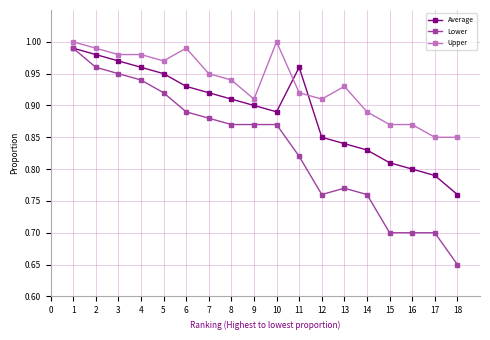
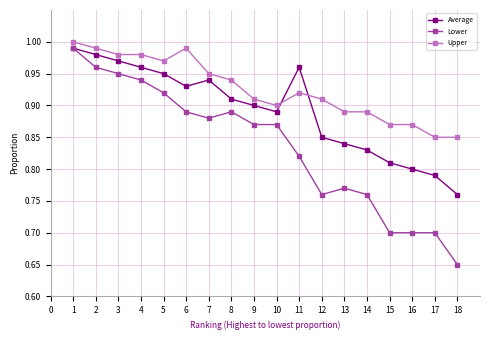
Average, 7: 0.92 -> 0.94
Lower, 8: 0.87 -> 0.89
Upper, 10: 1.0 -> 0.9
Upper, 13: 0.93 -> 0.89
